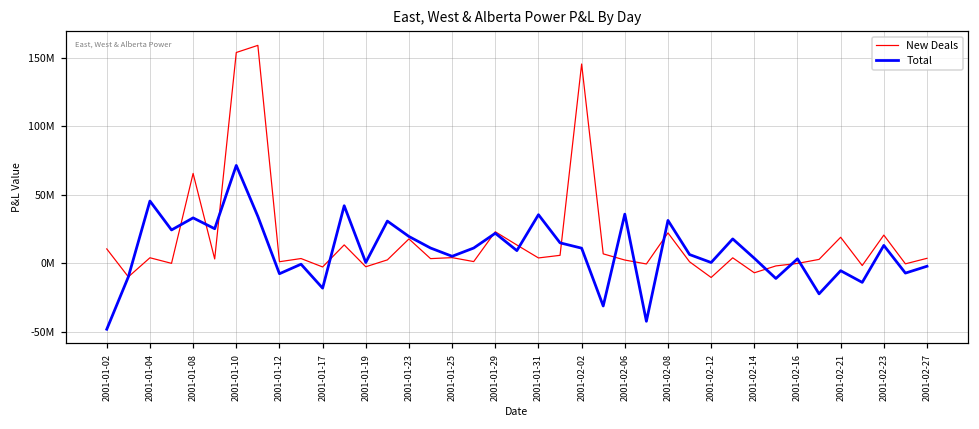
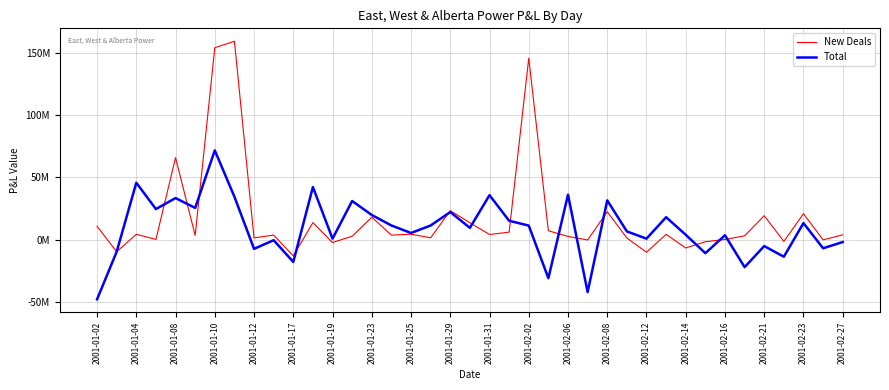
New Deals, 2001-01-17: -3000000 -> -13000000
